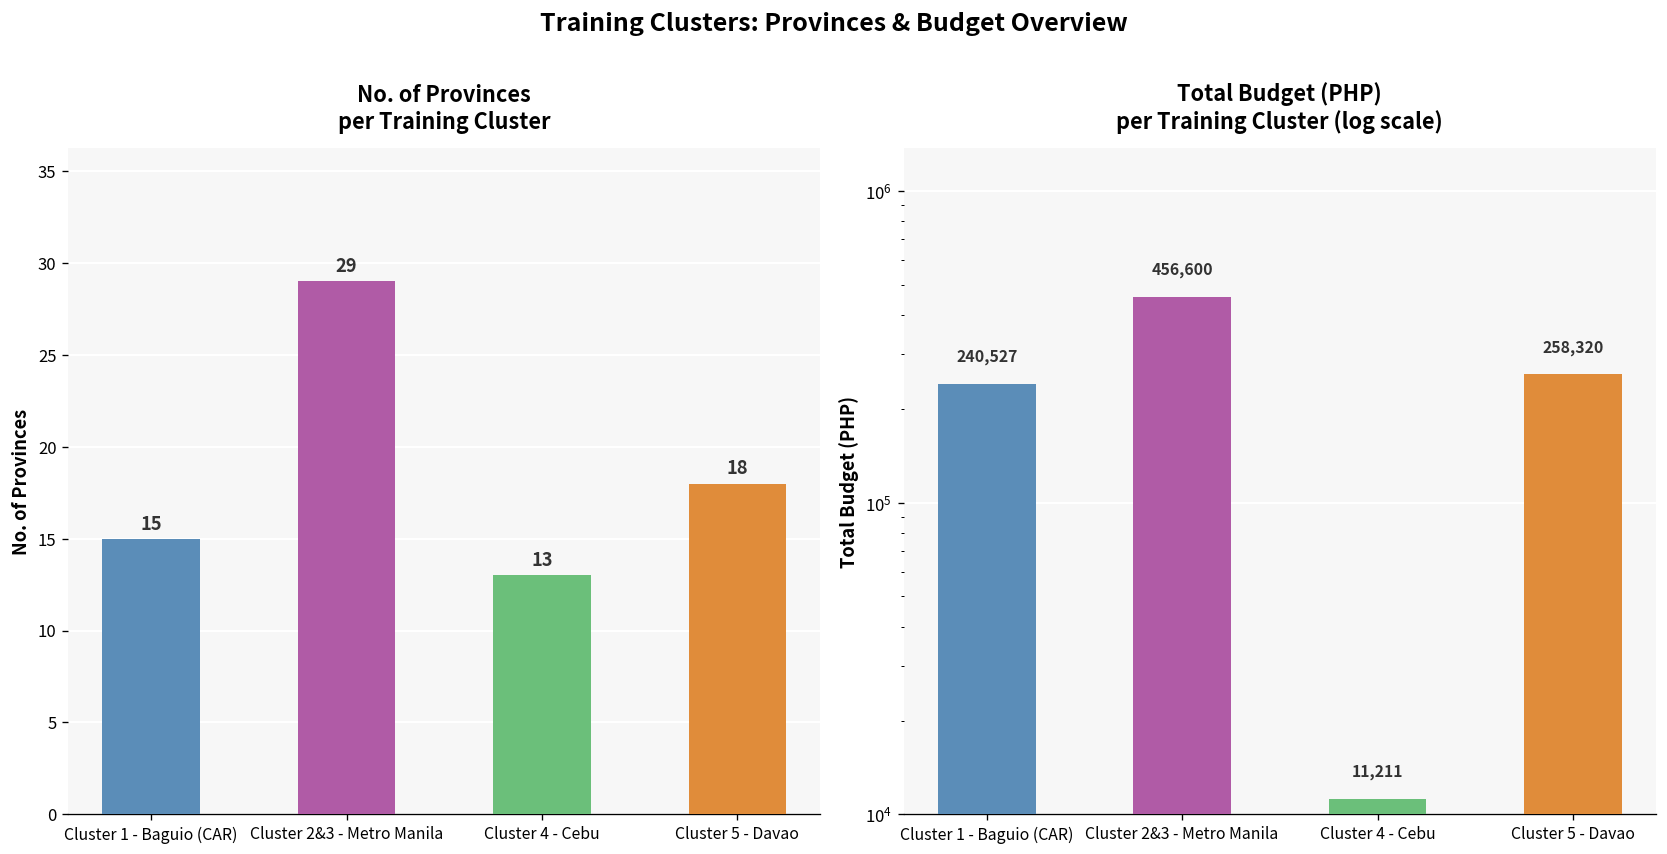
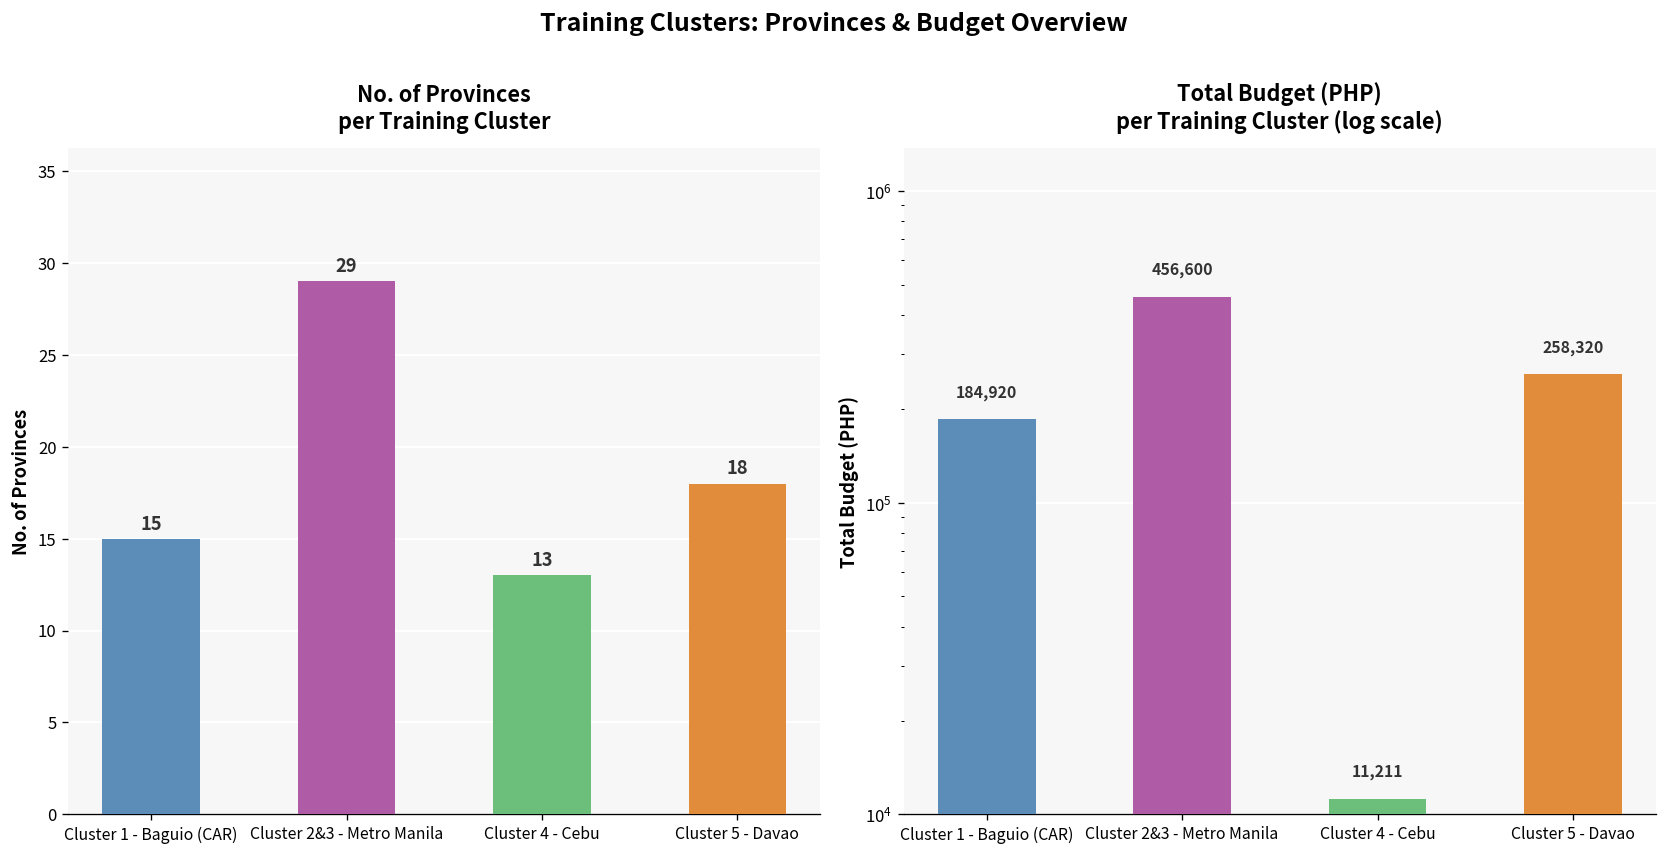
Total Budget (PHP) per Training Cluster (log scale), Cluster 1 - Baguio (CAR): 240,527 -> 184,920
